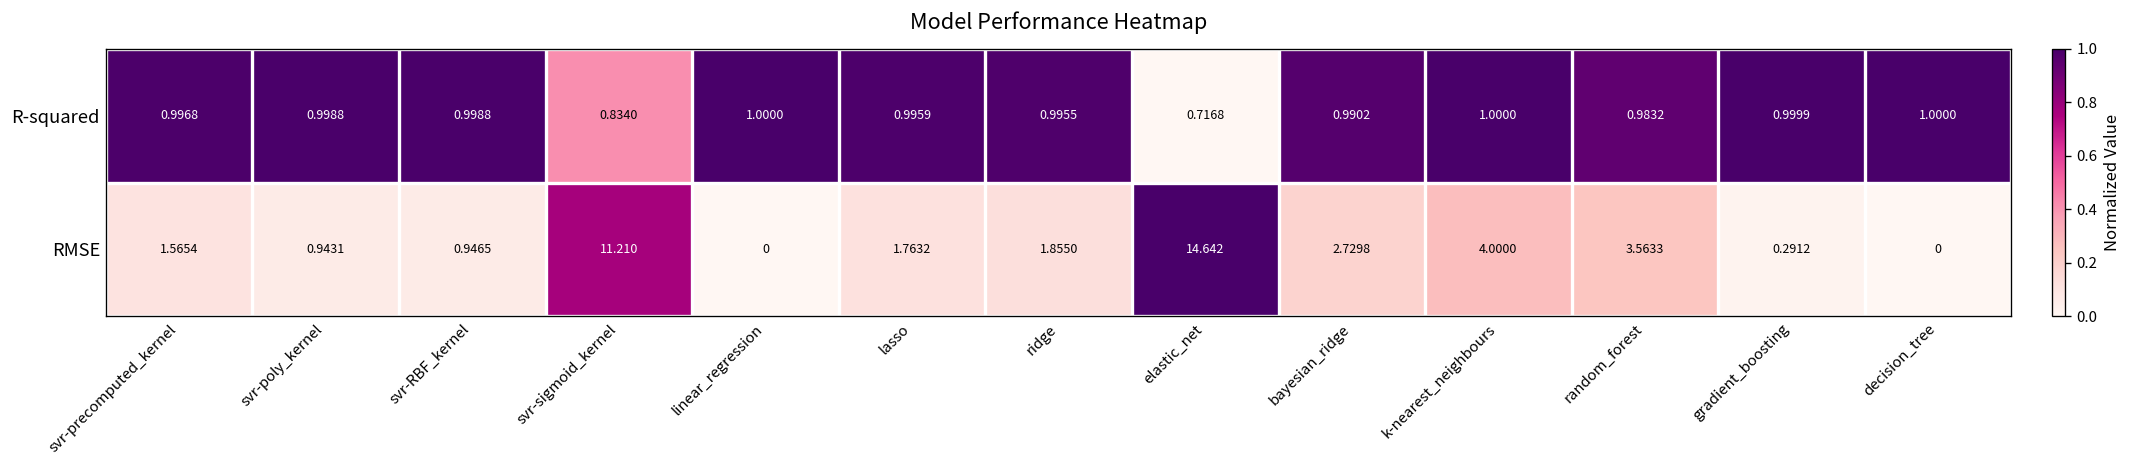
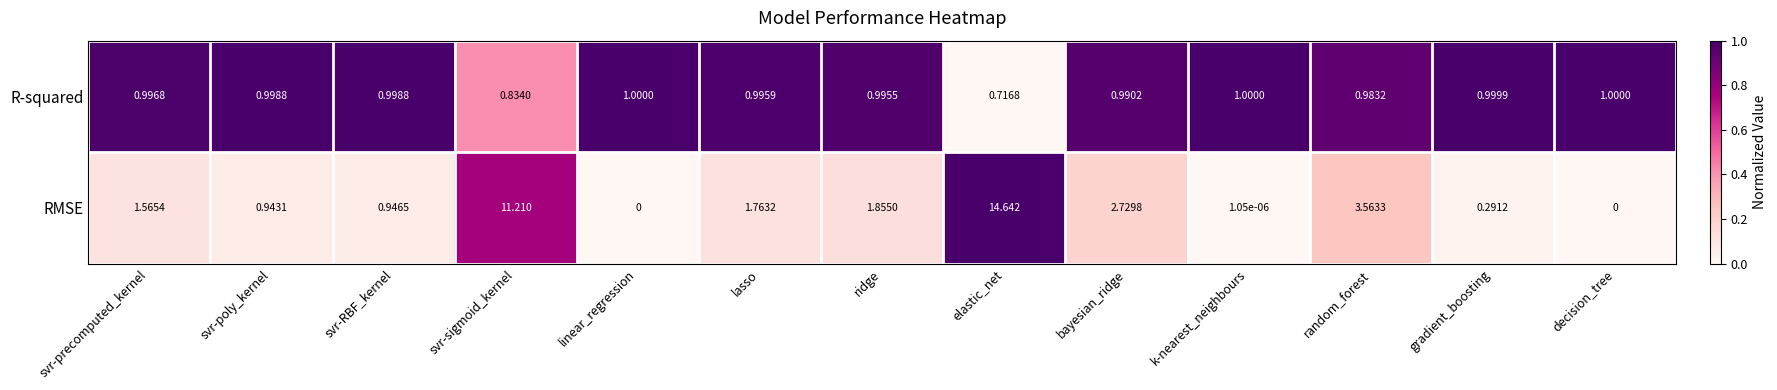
RMSE, k-nearest_neighbours: 4.0000 -> 1.05e-06
